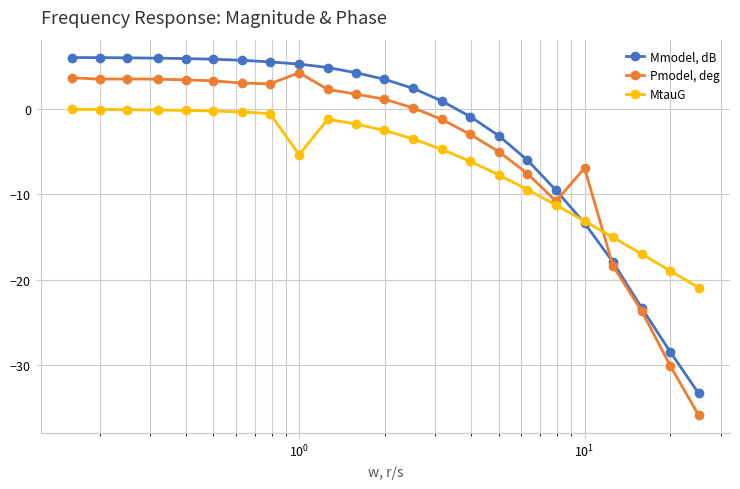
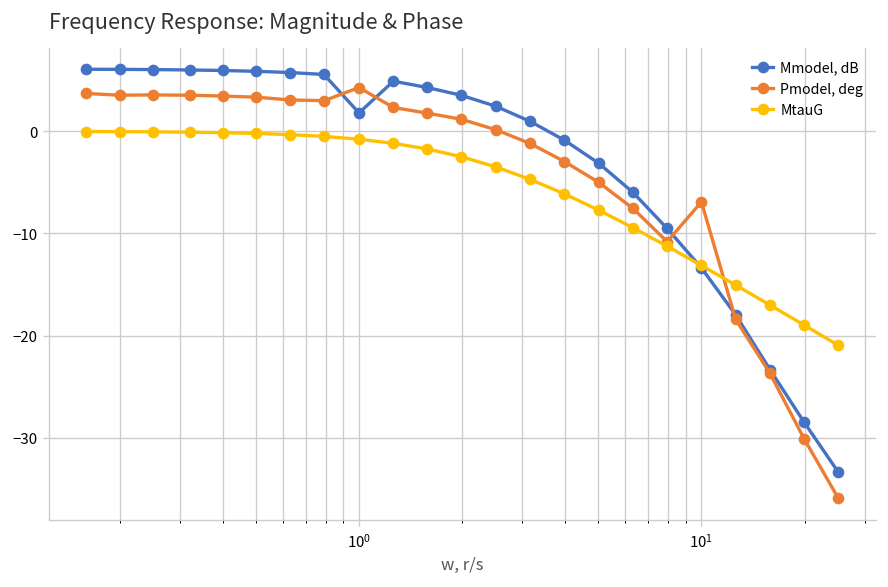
Mmodel, dB, 10^0: 5 -> 2
MtauG, 10^0: -5 -> -1
